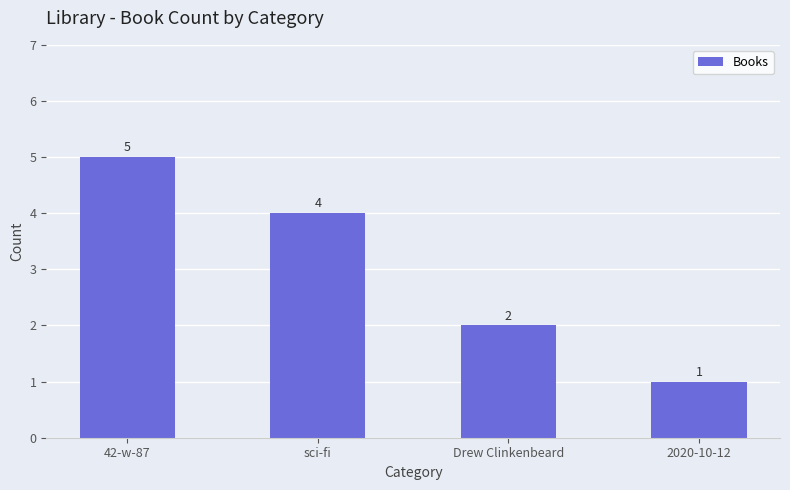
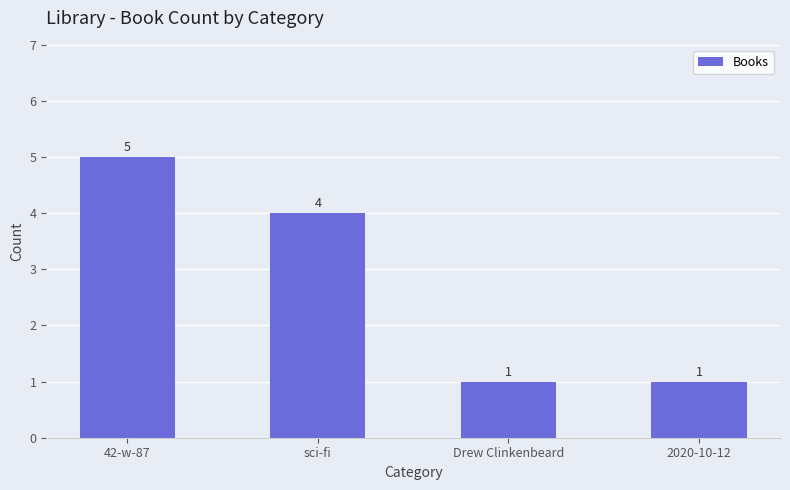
Drew Clinkenbeard: 2 -> 1
